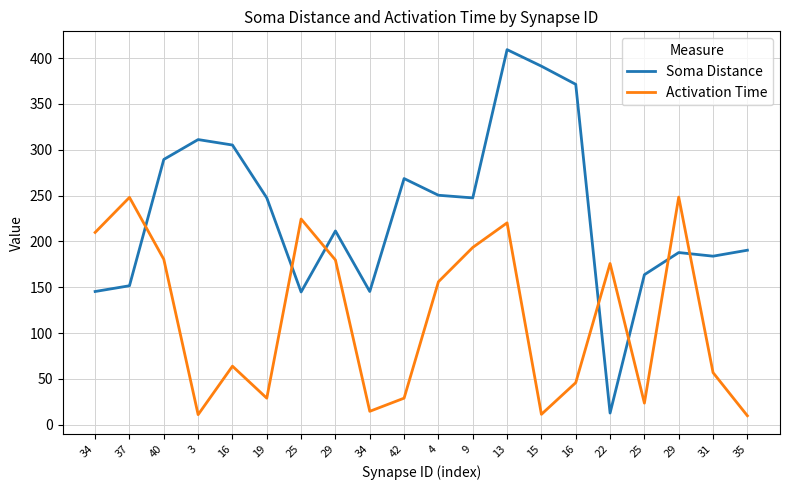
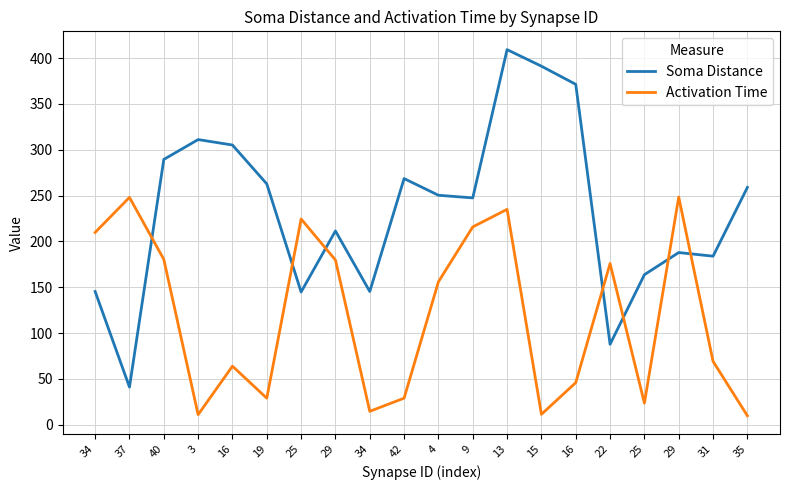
Soma Distance, 37: 150 -> 40
Soma Distance, 19: 250 -> 260
Activation Time, 9: 190 -> 220
Activation Time, 13: 220 -> 240
Soma Distance, 22: 10 -> 90
Activation Time, 31: 60 -> 70
Soma Distance, 35: 190 -> 260
